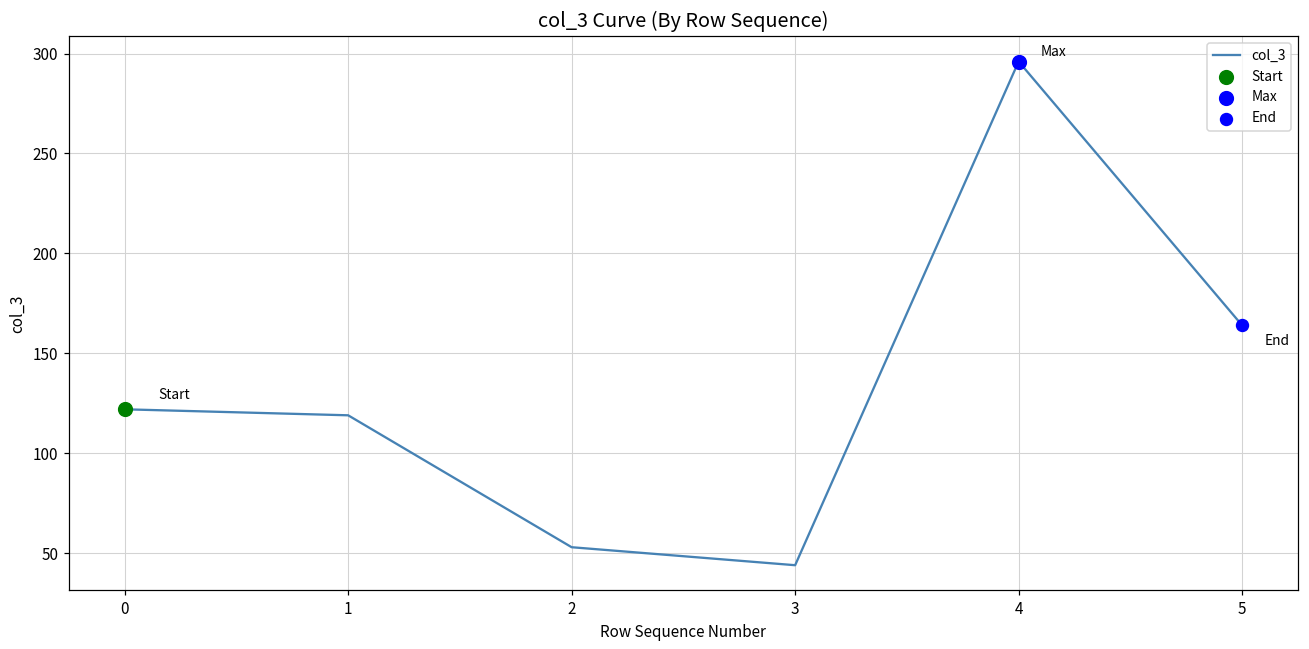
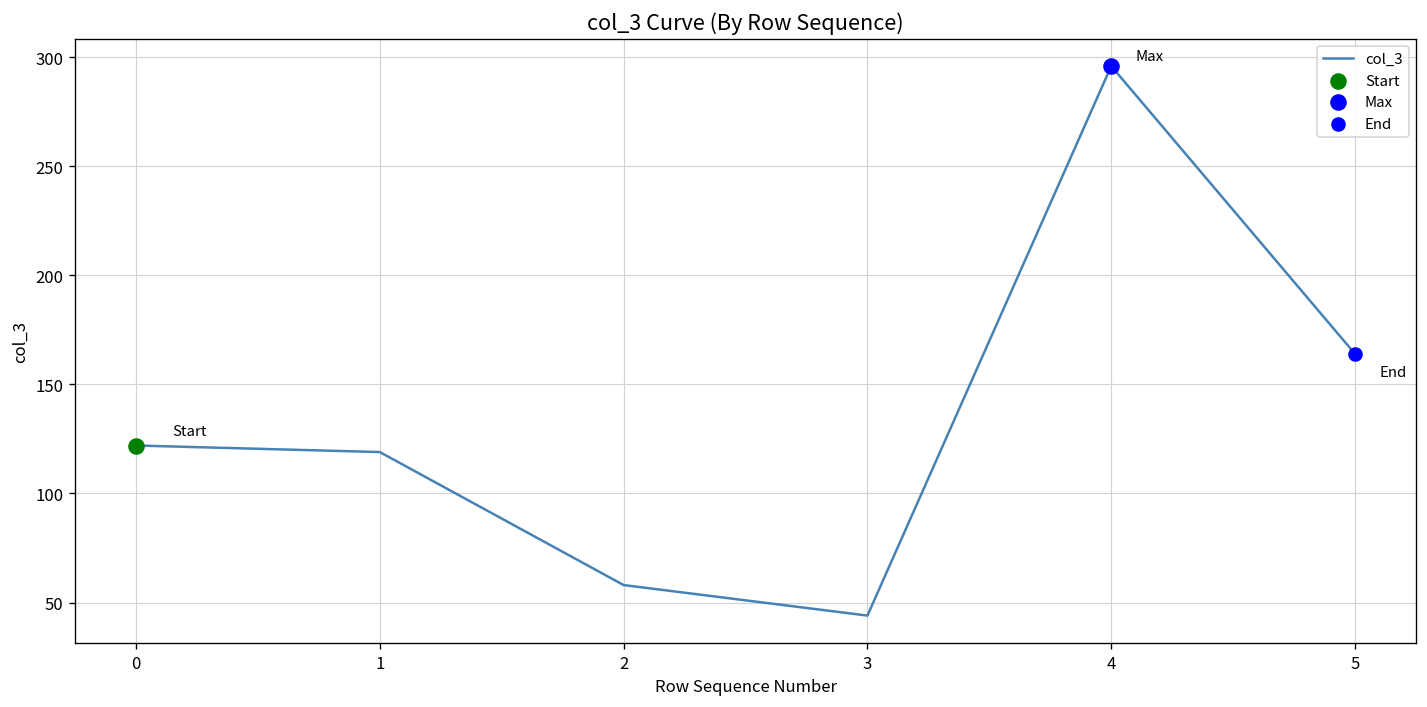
col_3, 2: 53 -> 58
